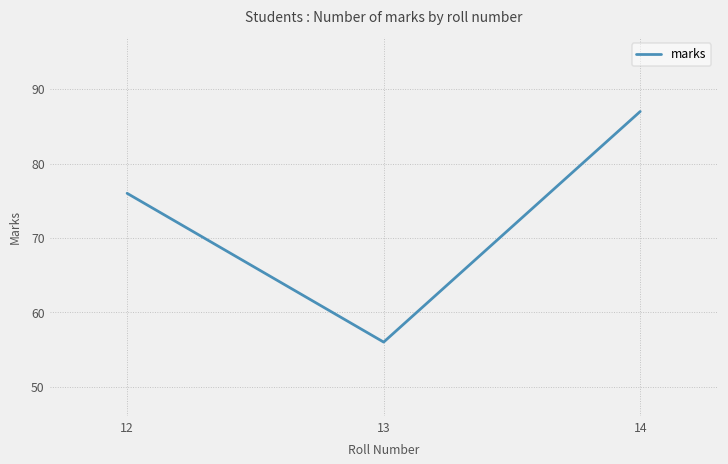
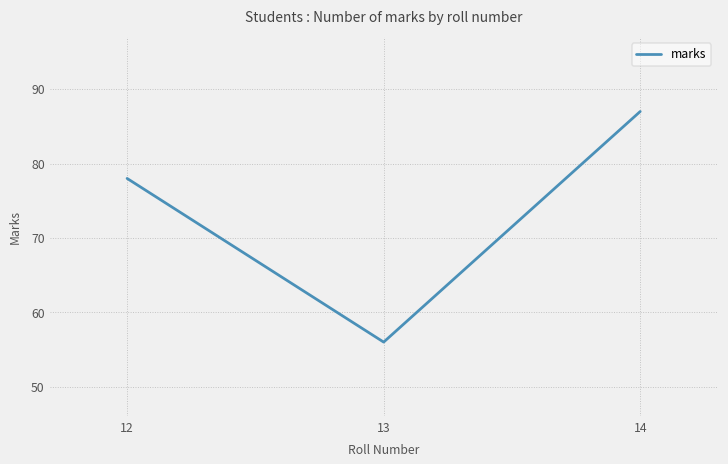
12: 76 -> 78
